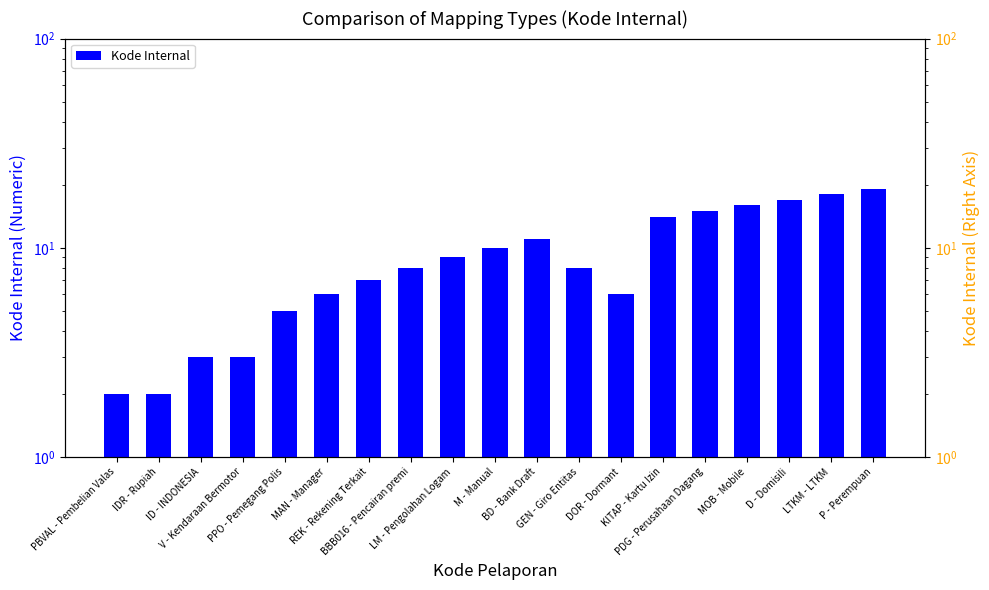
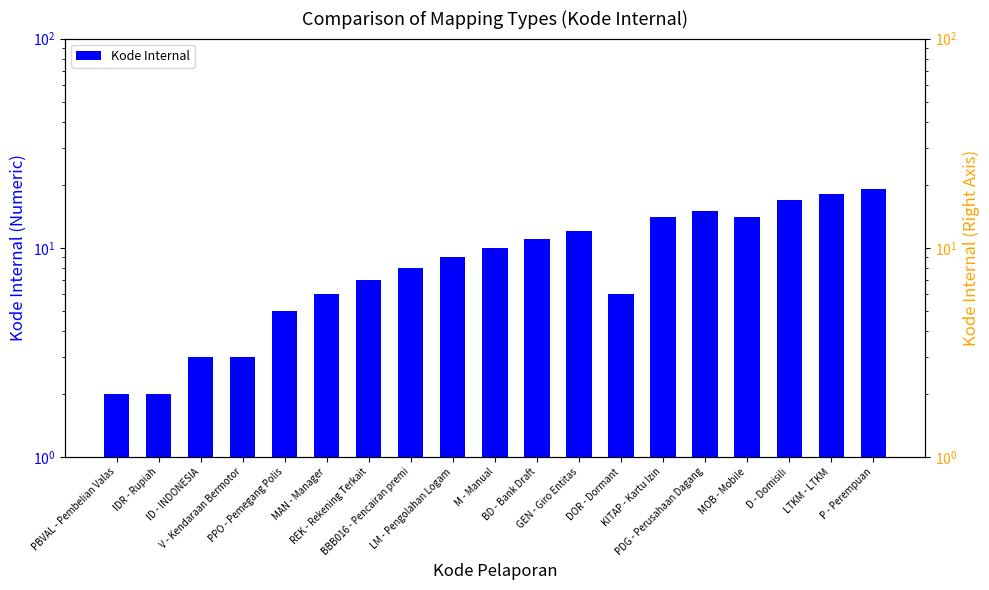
GEN - Giro Entitas: 8 -> 12
MOB - Mobile: 16 -> 14
